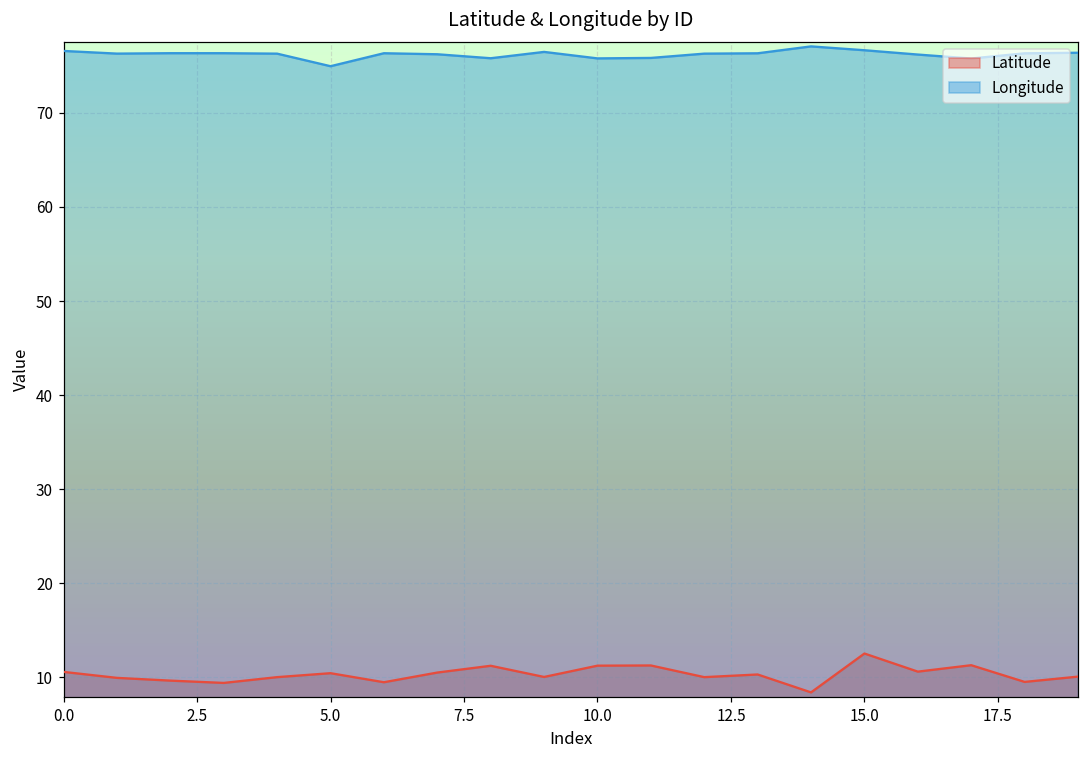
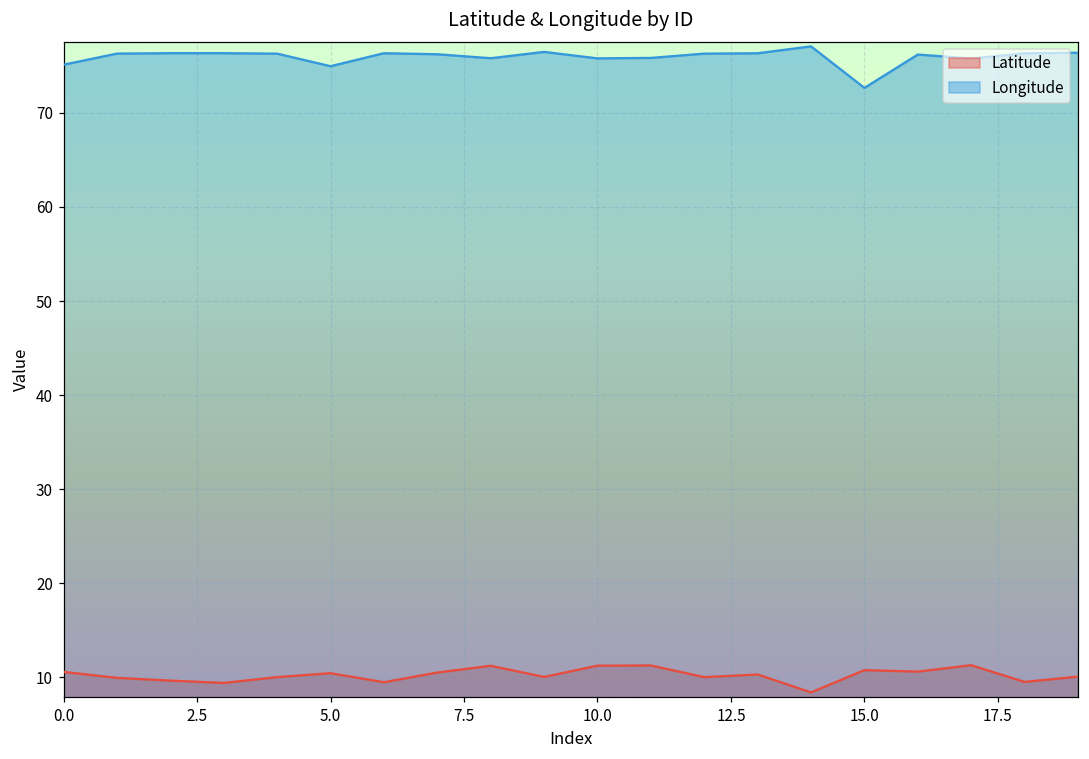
Longitude, 0.0: 77 -> 75
Latitude, 15.0: 13 -> 11
Longitude, 15.0: 77 -> 73
